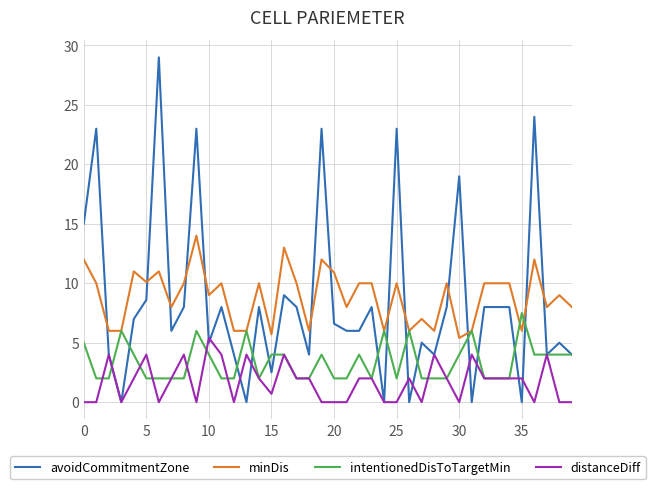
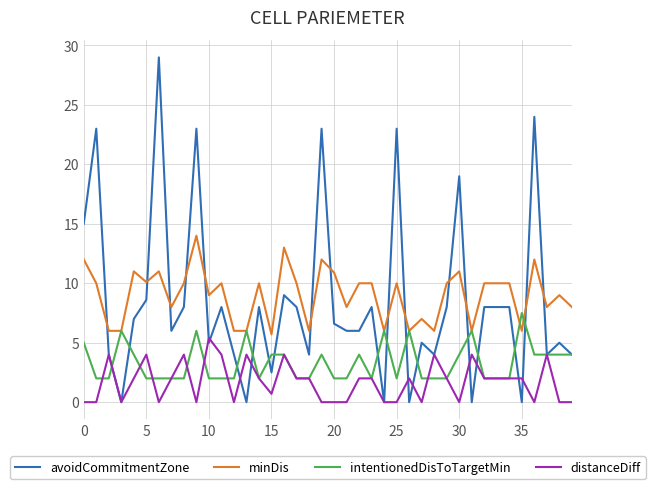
intentionedDisToTargetMin, 10: 4 -> 2
minDis, 30: 5.4 -> 11.0
